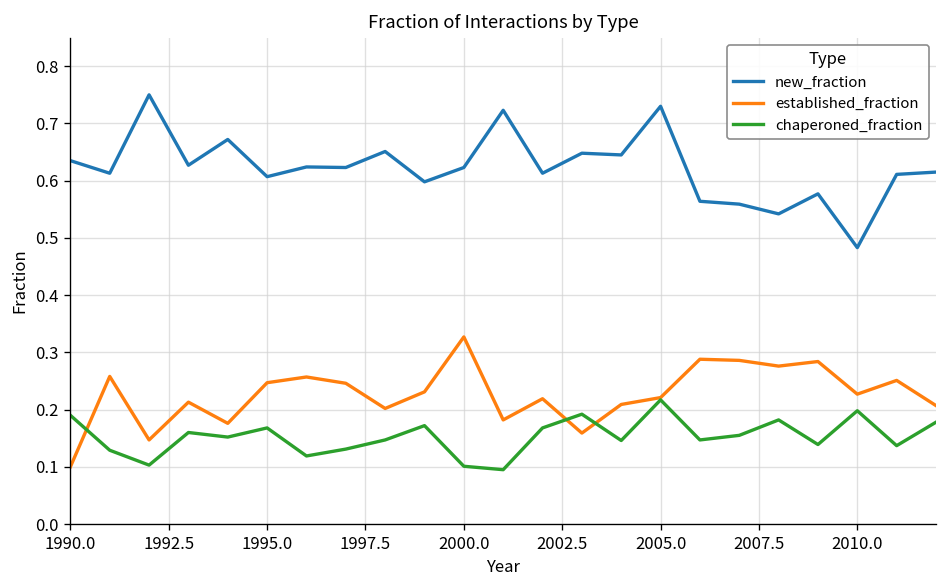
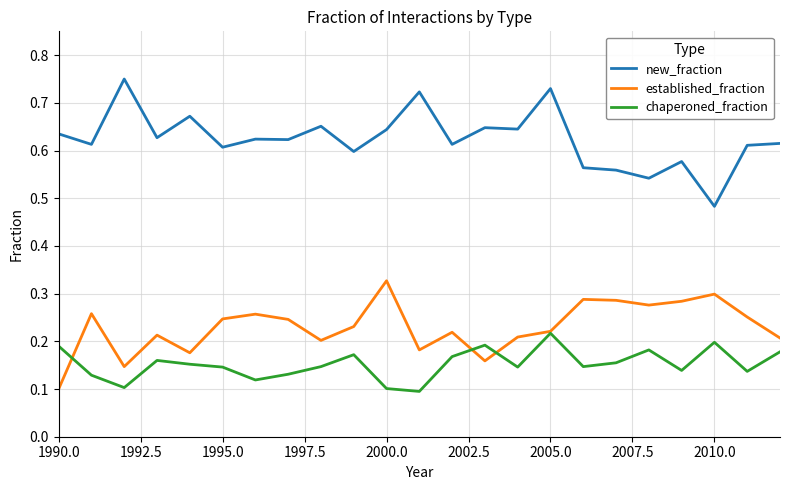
chaperoned_fraction, 1995.0: 0.17 -> 0.15
new_fraction, 2000.0: 0.62 -> 0.64
established_fraction, 2010.0: 0.23 -> 0.30
